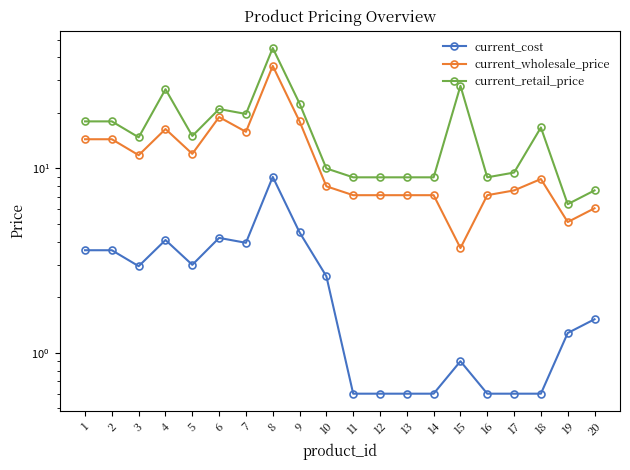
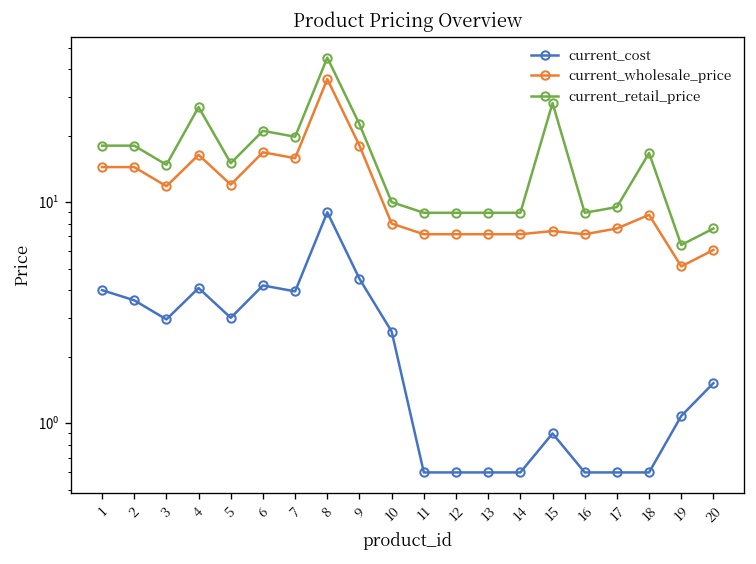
current_cost, 1: 3.6 -> 4.0
current_wholesale_price, 6: 19 -> 17
current_wholesale_price, 15: 3.7 -> 7.4
current_cost, 19: 1.3 -> 1.1
